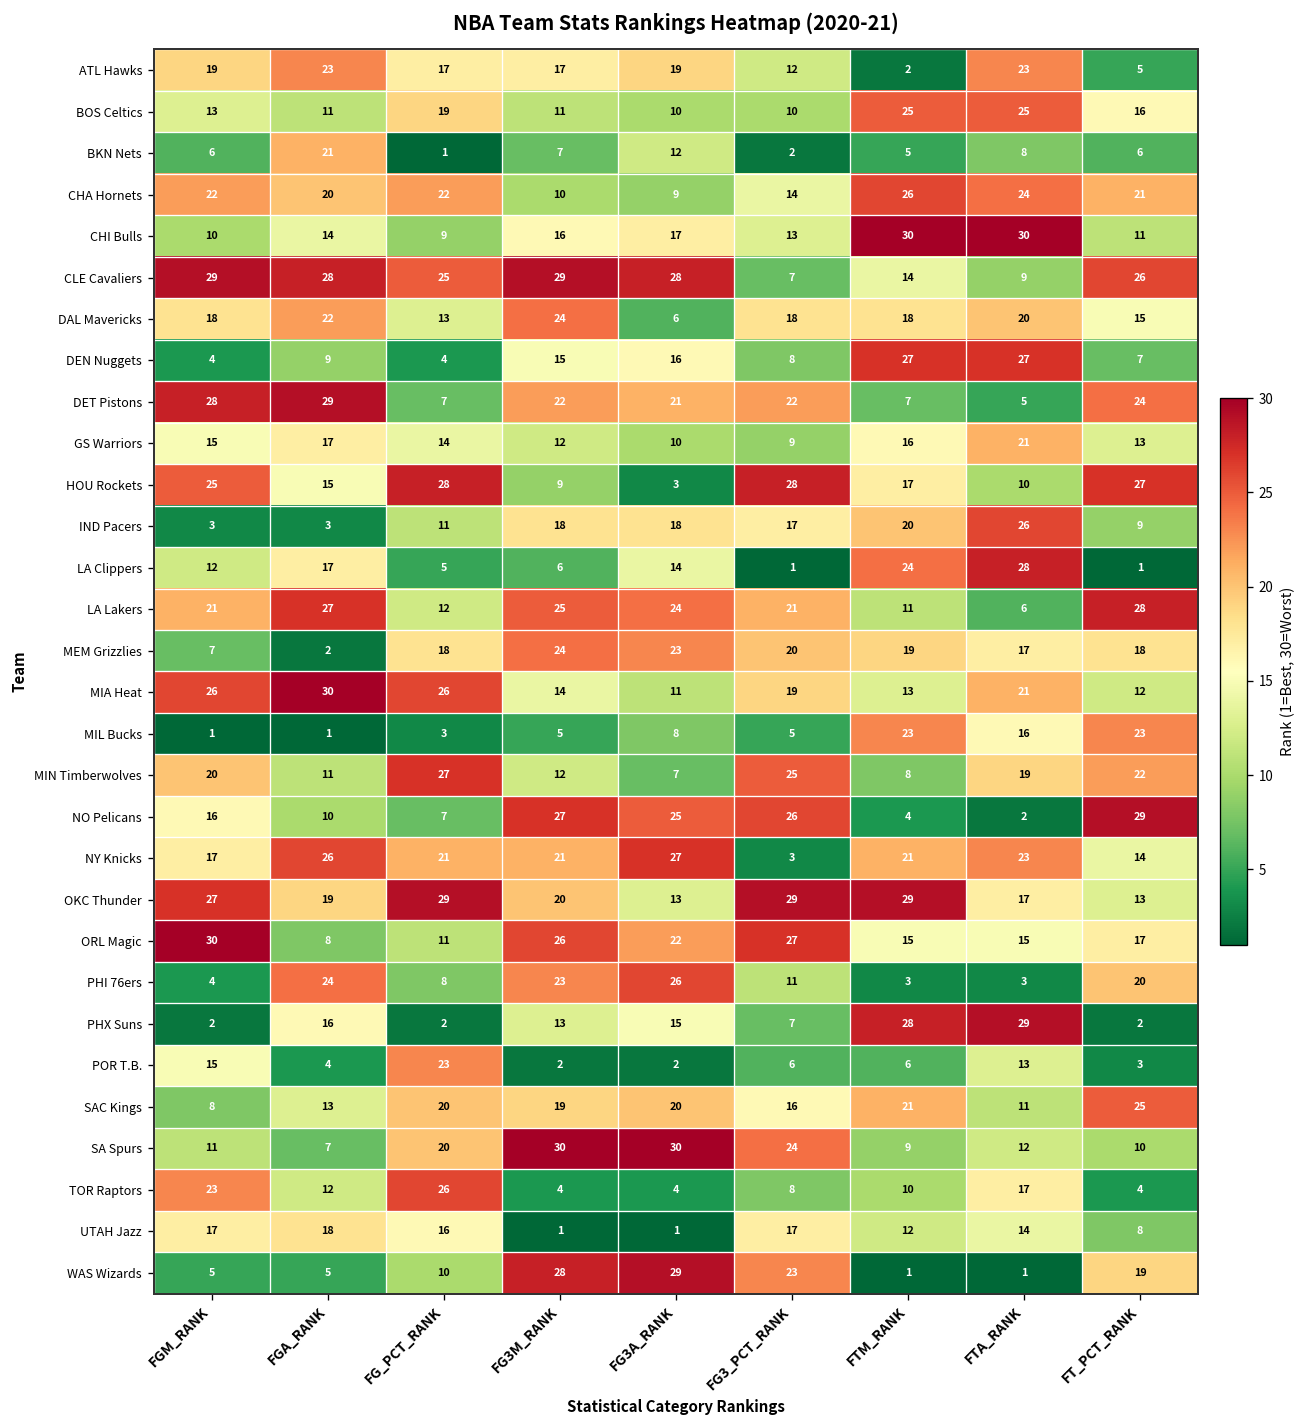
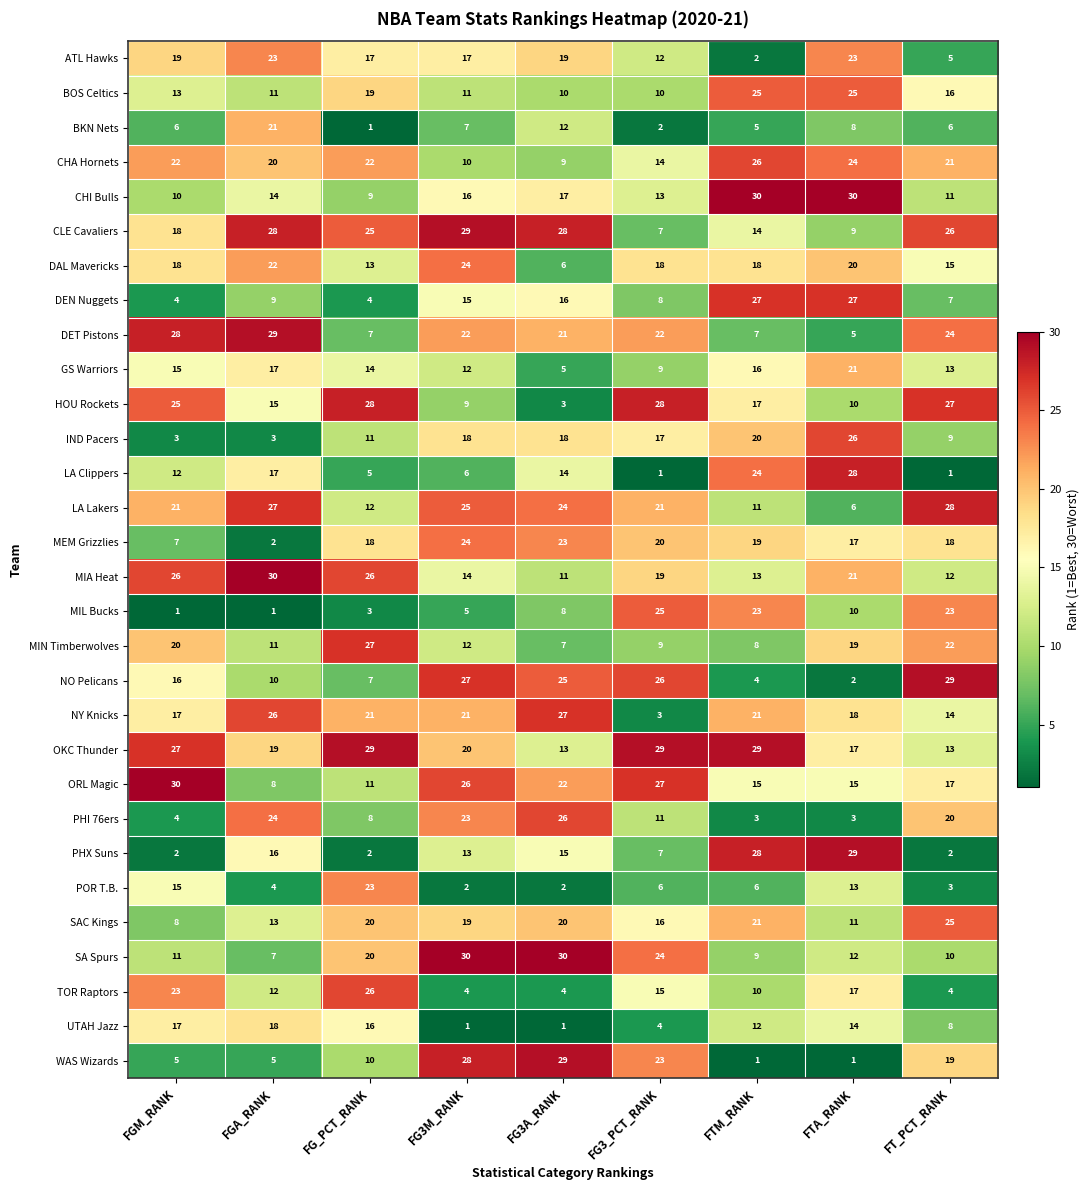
CLE Cavaliers, FGM_RANK: 29 -> 18
GS Warriors, FG3A_RANK: 10 -> 5
MIL Bucks, FG3_PCT_RANK: 5 -> 25
MIL Bucks, FTA_RANK: 16 -> 10
MIN Timberwolves, FG3_PCT_RANK: 25 -> 9
NY Knicks, FTA_RANK: 23 -> 18
TOR Raptors, FG3_PCT_RANK: 8 -> 15
UTAH Jazz, FG3_PCT_RANK: 17 -> 4
